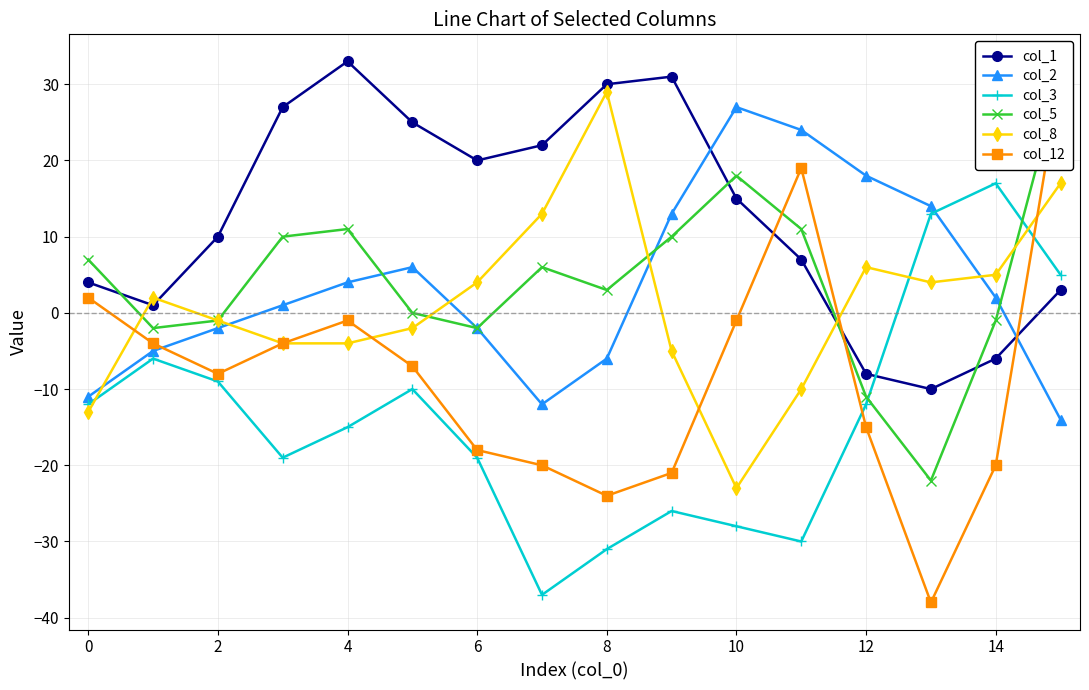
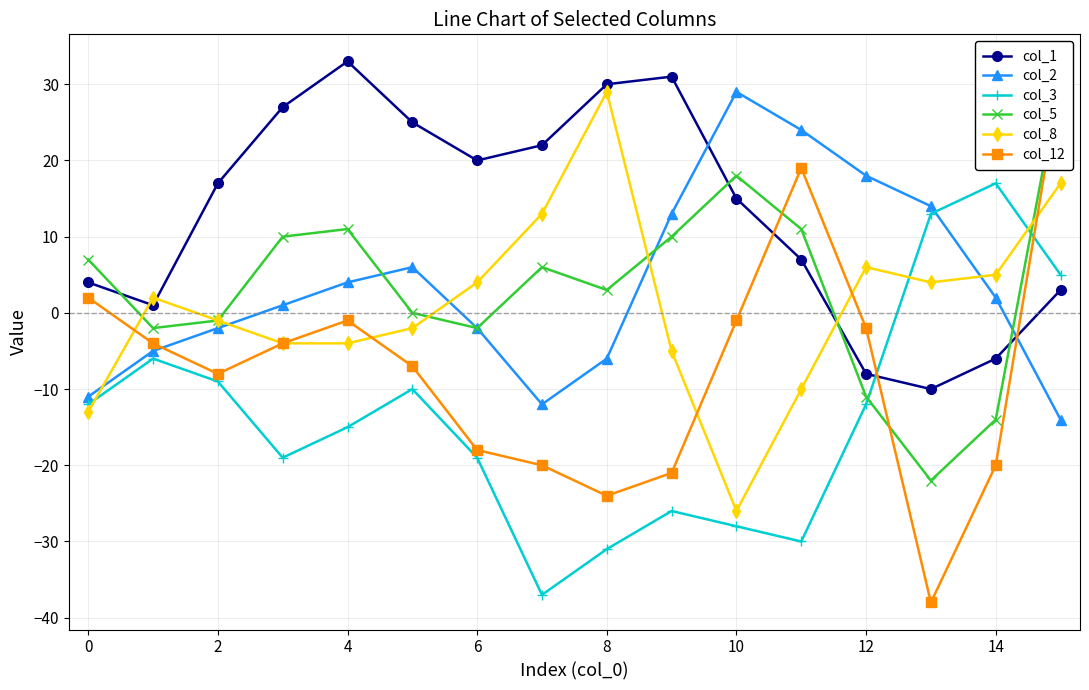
col_1, 2: 10 -> 17
col_2, 10: 27 -> 29
col_8, 10: -23 -> -26
col_12, 12: -15 -> -2
col_5, 14: -1 -> -14
